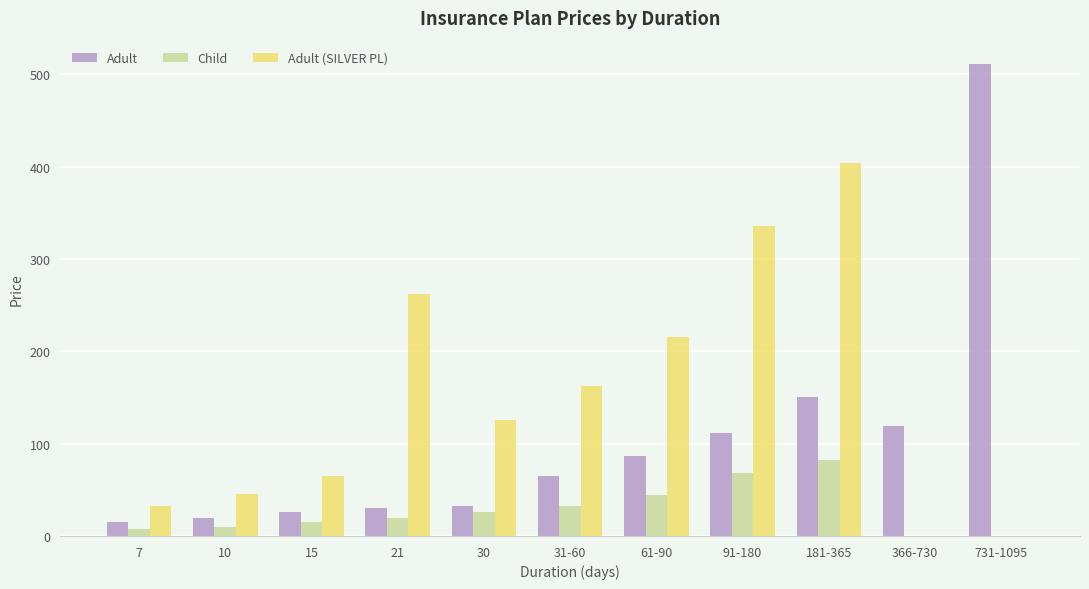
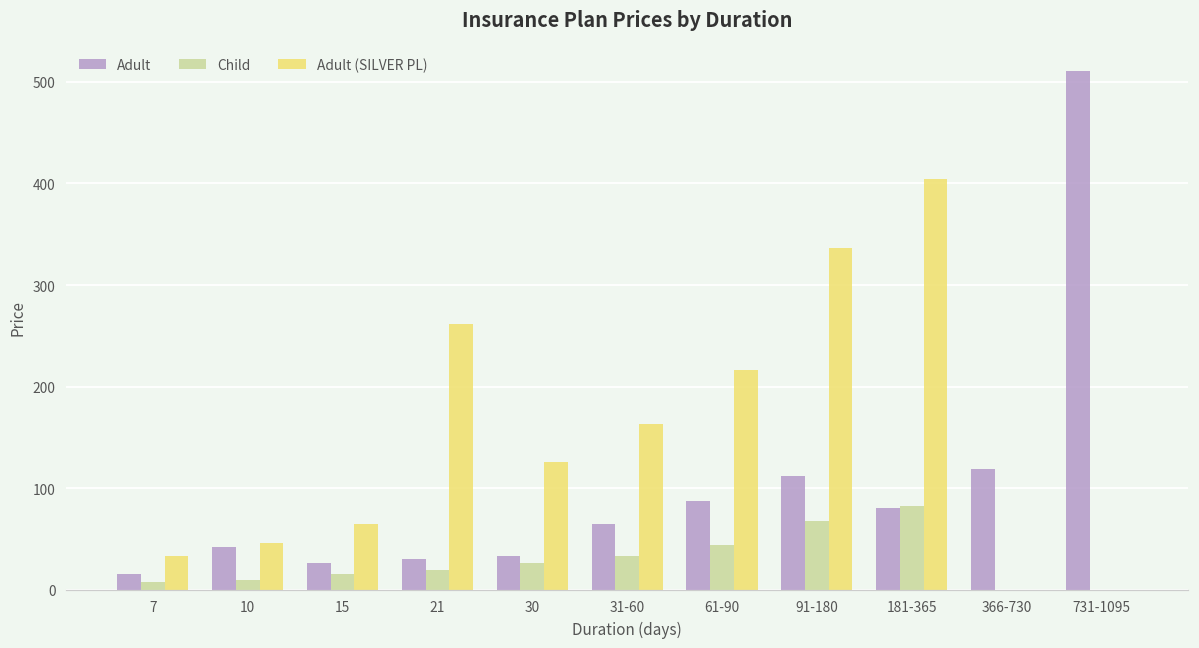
Adult, 10: 20 -> 40
Adult, 181-365: 150 -> 80
